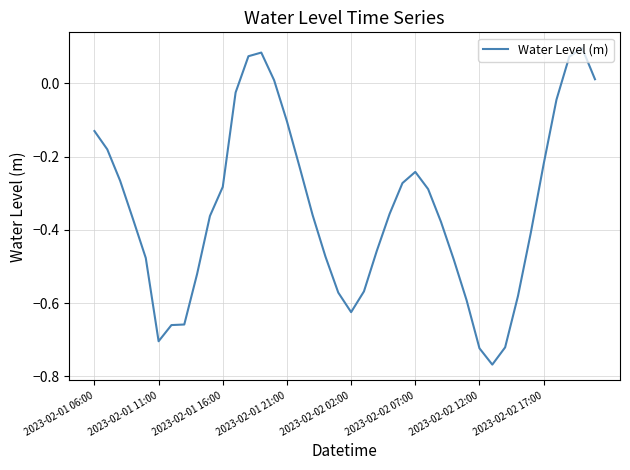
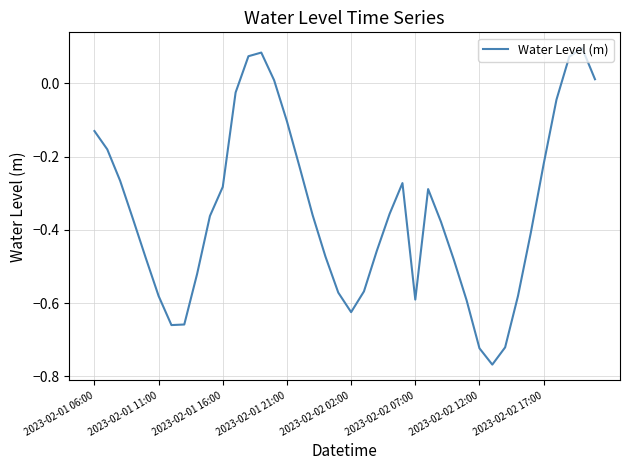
2023-02-01 11:00: -0.70 -> -0.58
2023-02-02 07:00: -0.24 -> -0.59
